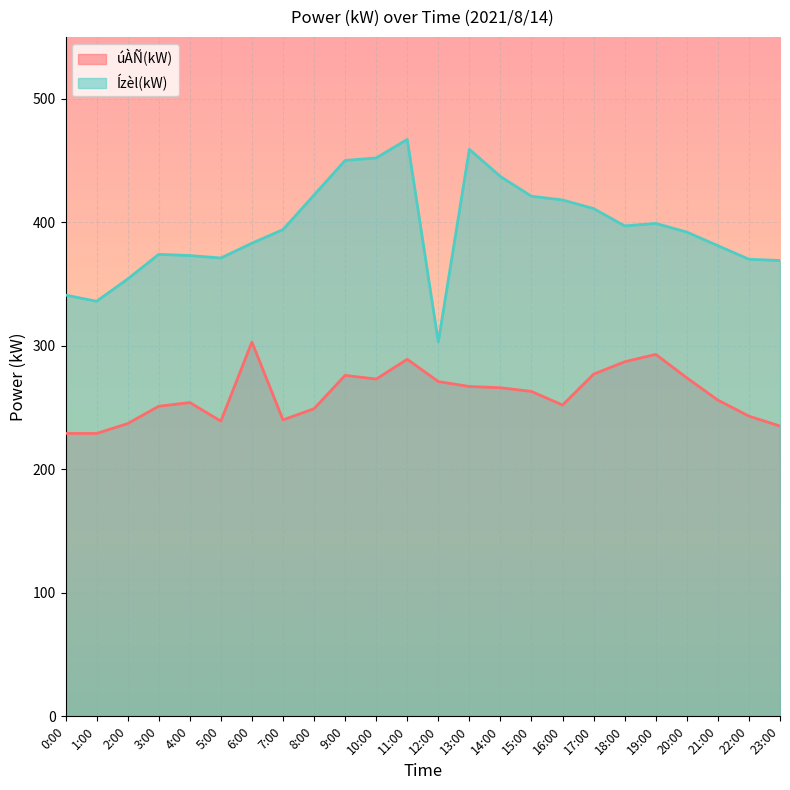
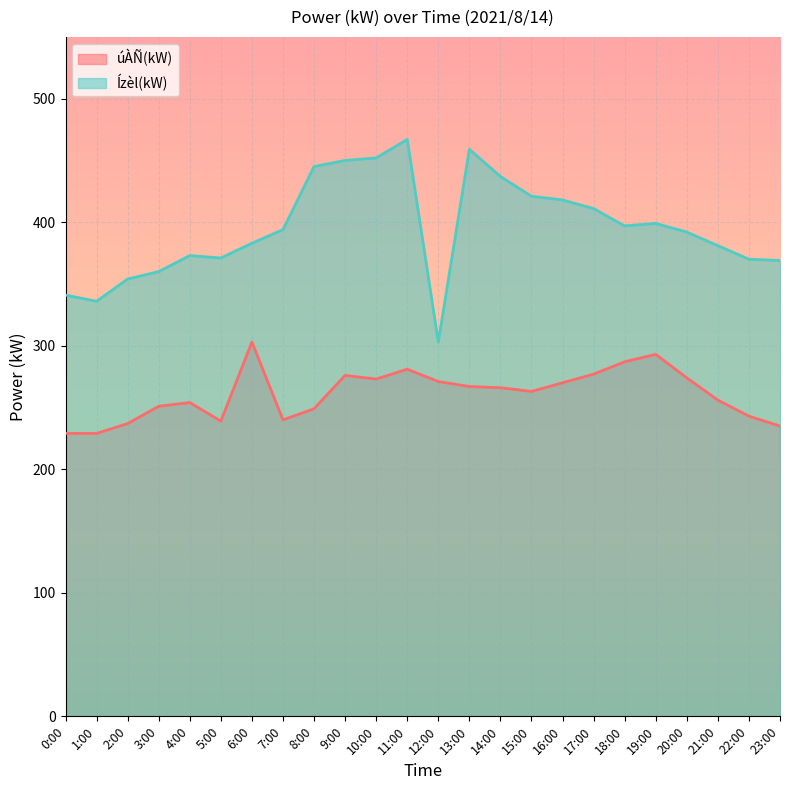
Ízèl(kW), 3:00: 374 -> 360
Ízèl(kW), 8:00: 422 -> 445
úÀÑ(kW), 11:00: 289 -> 281
úÀÑ(kW), 16:00: 252 -> 270
